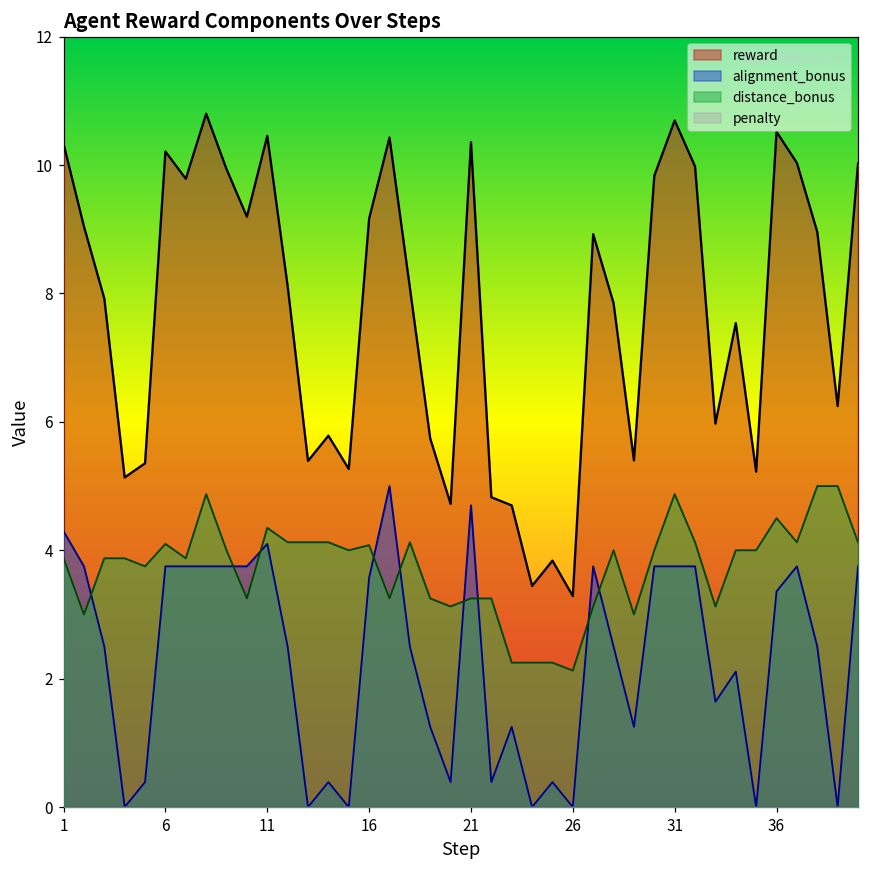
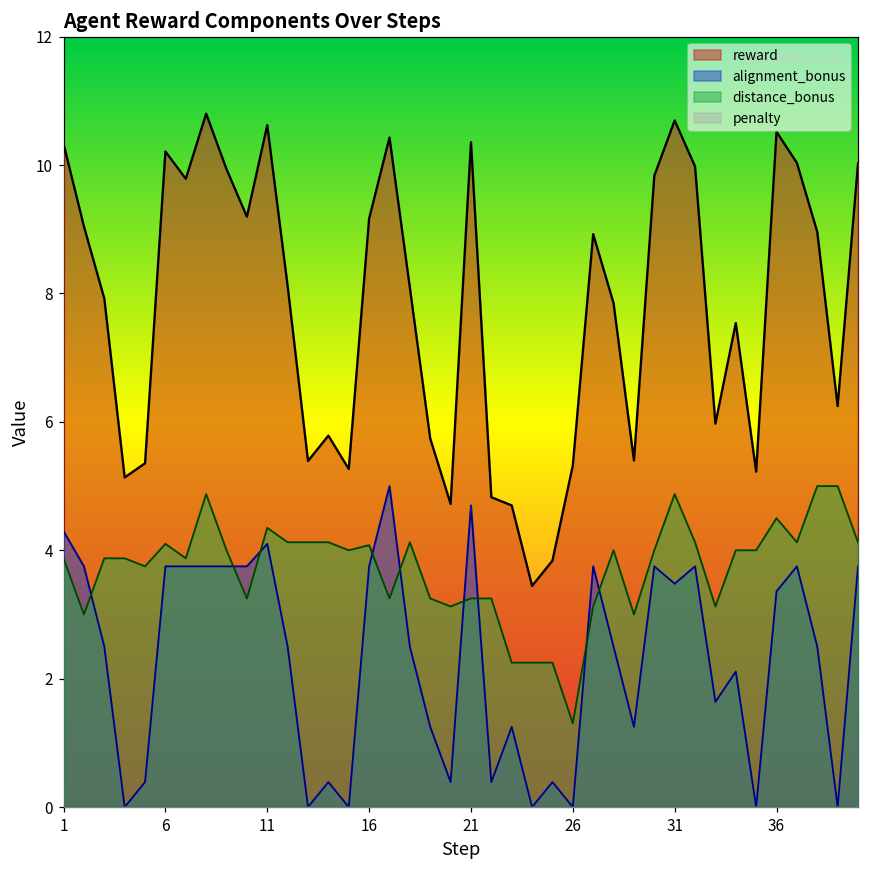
reward, 11: 10.5 -> 10.6
alignment_bonus, 16: 3.6 -> 3.8
reward, 26: 3.3 -> 5.3
distance_bonus, 26: 2.1 -> 1.3
alignment_bonus, 31: 3.8 -> 3.5
